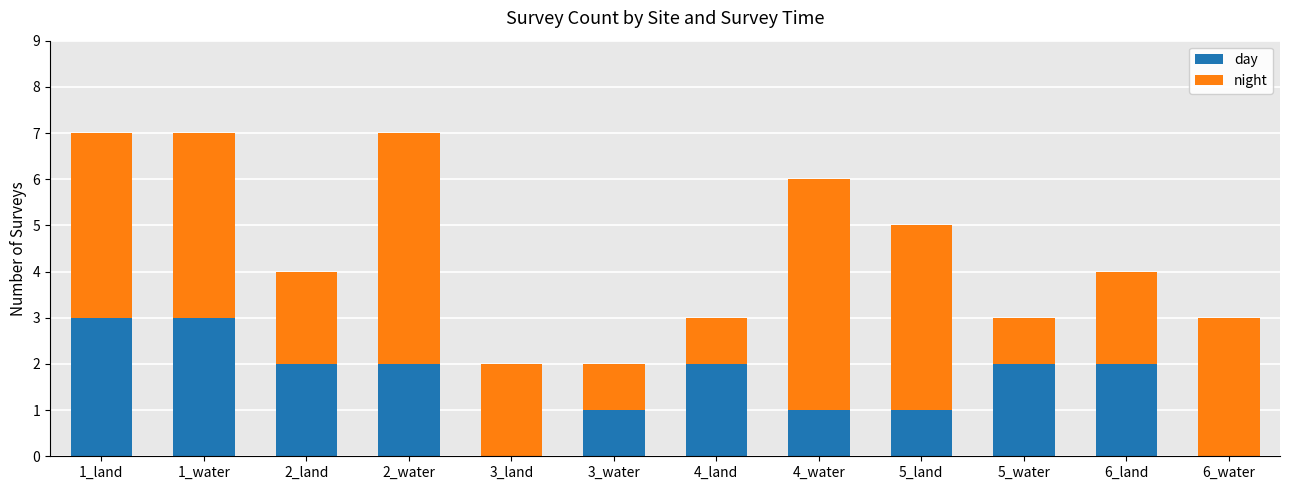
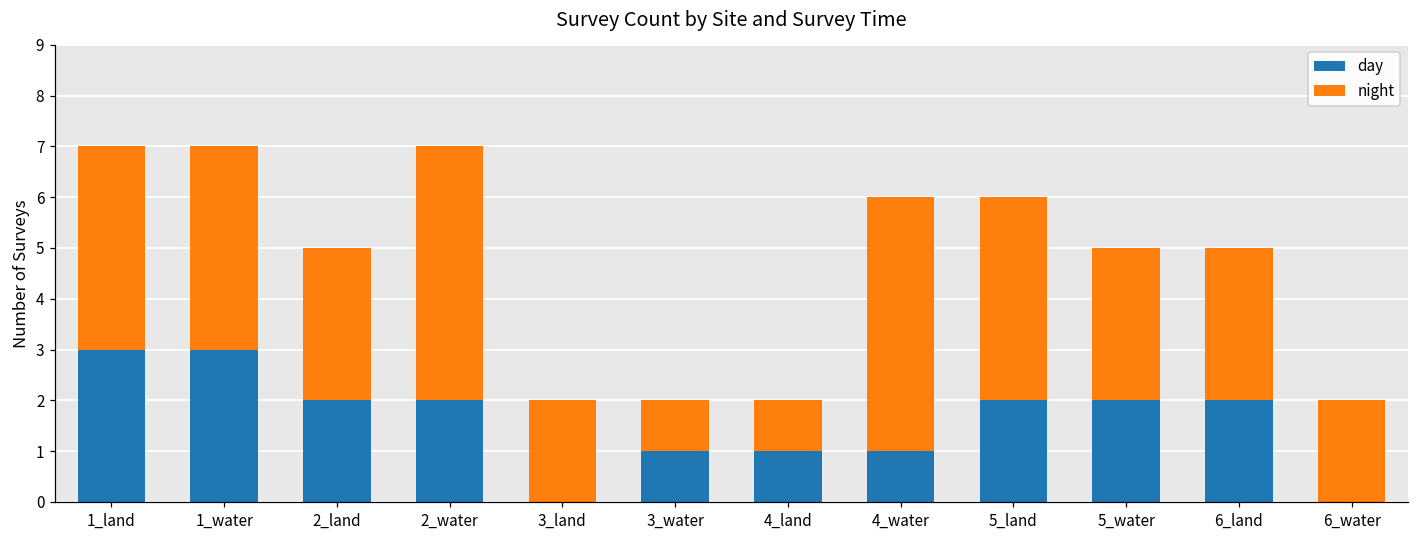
night, 2_land: 2 -> 3
day, 4_land: 2 -> 1
day, 5_land: 1 -> 2
night, 5_water: 1 -> 3
night, 6_land: 2 -> 3
night, 6_water: 3 -> 2
